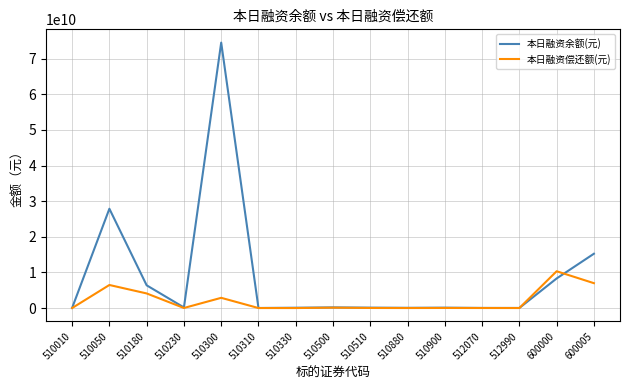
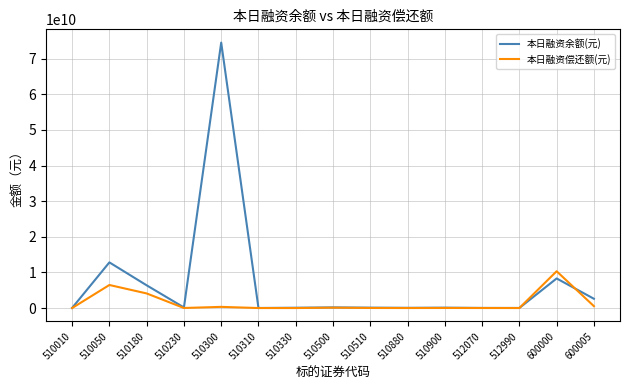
本日融资余额(元), 510050: 28000000000 -> 13000000000
本日融资偿还额(元), 510300: 3000000000 -> 0
本日融资余额(元), 600005: 15000000000 -> 3000000000
本日融资偿还额(元), 600005: 7000000000 -> 1000000000
